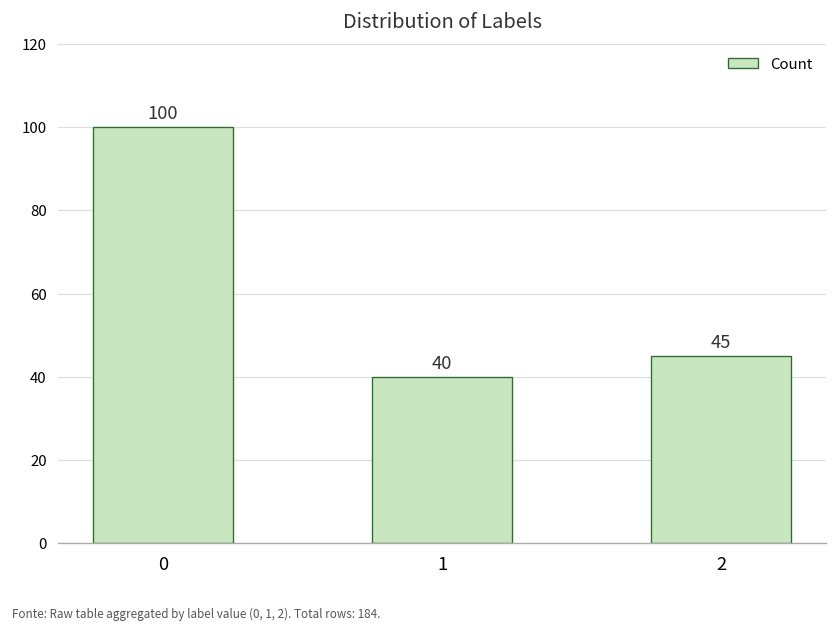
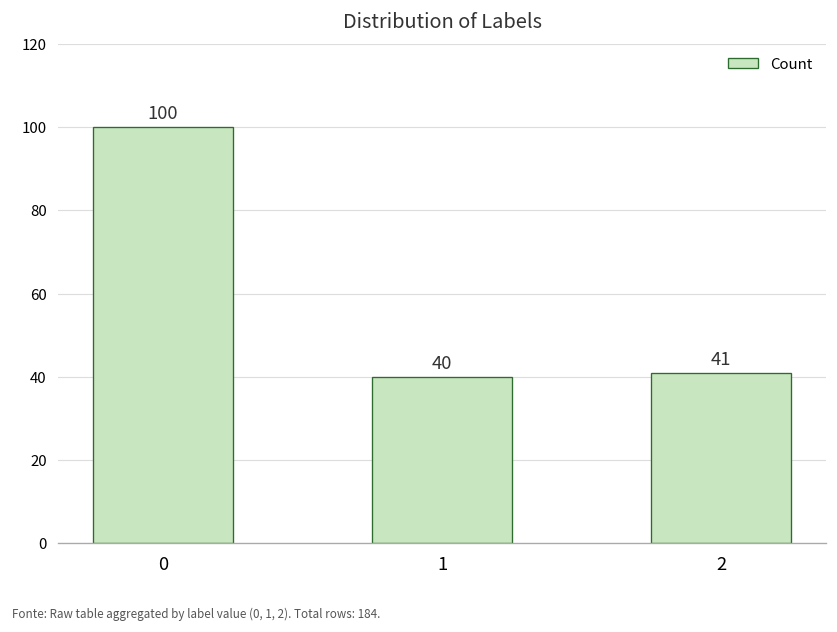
2: 45 -> 41
